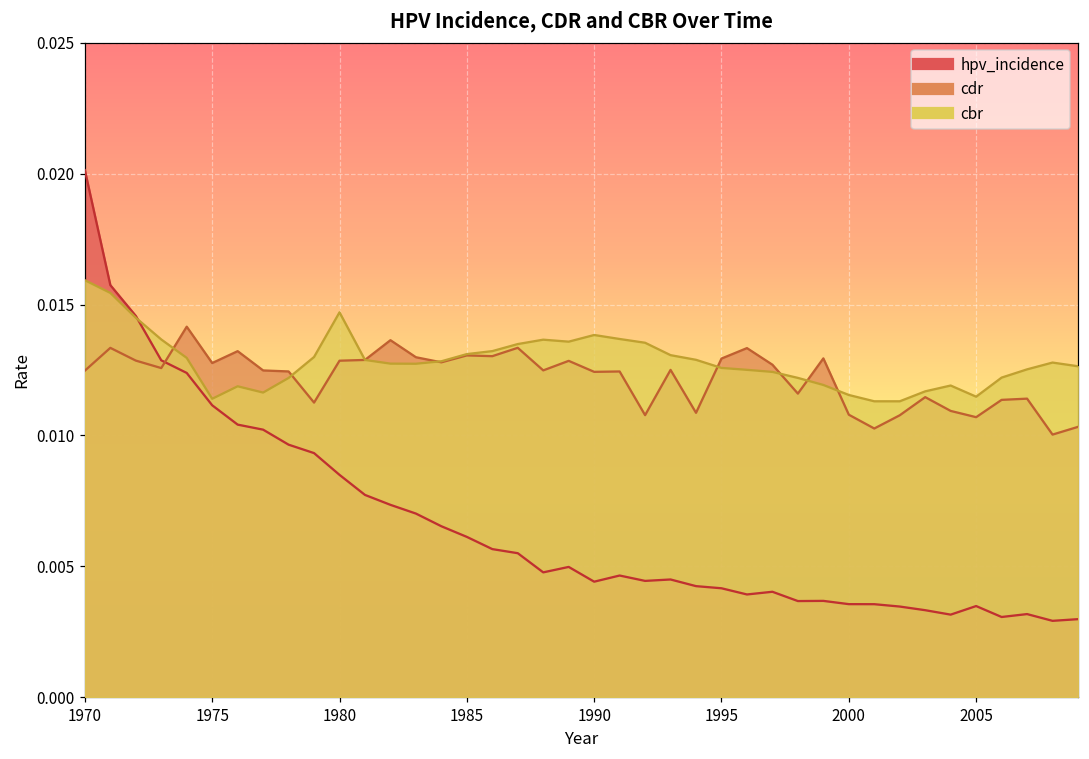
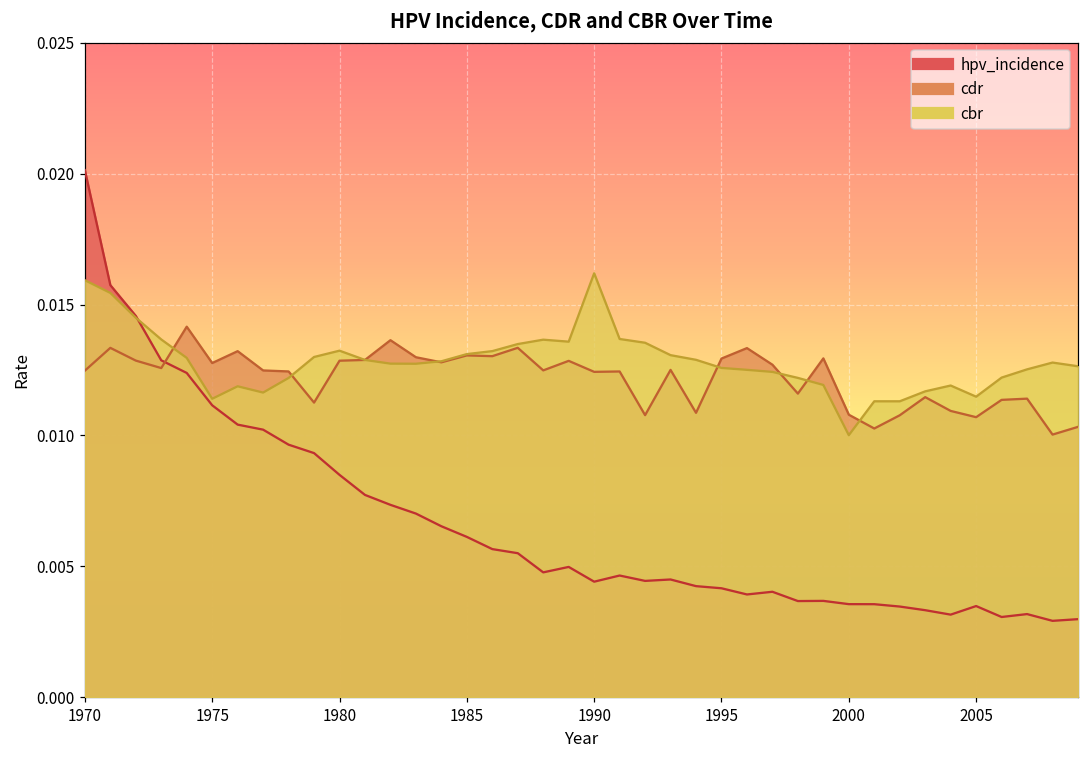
cbr, 1980: 0.0147 -> 0.0132
cbr, 1990: 0.0138 -> 0.0162
cbr, 2000: 0.0115 -> 0.0100
